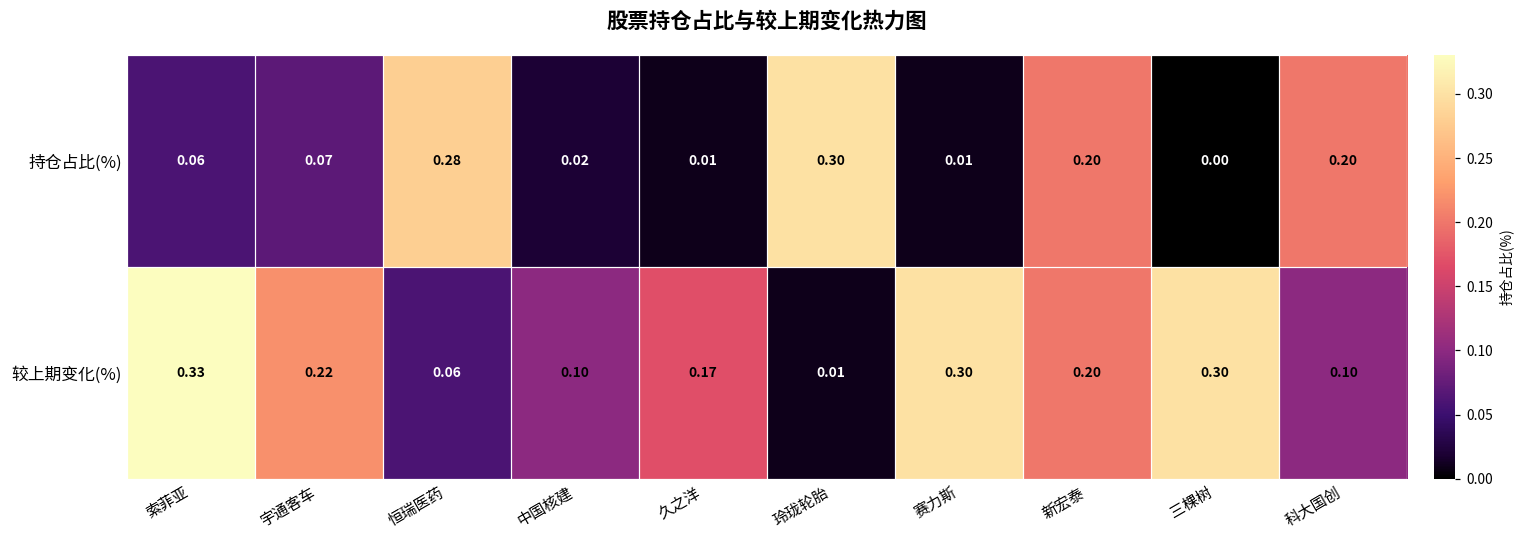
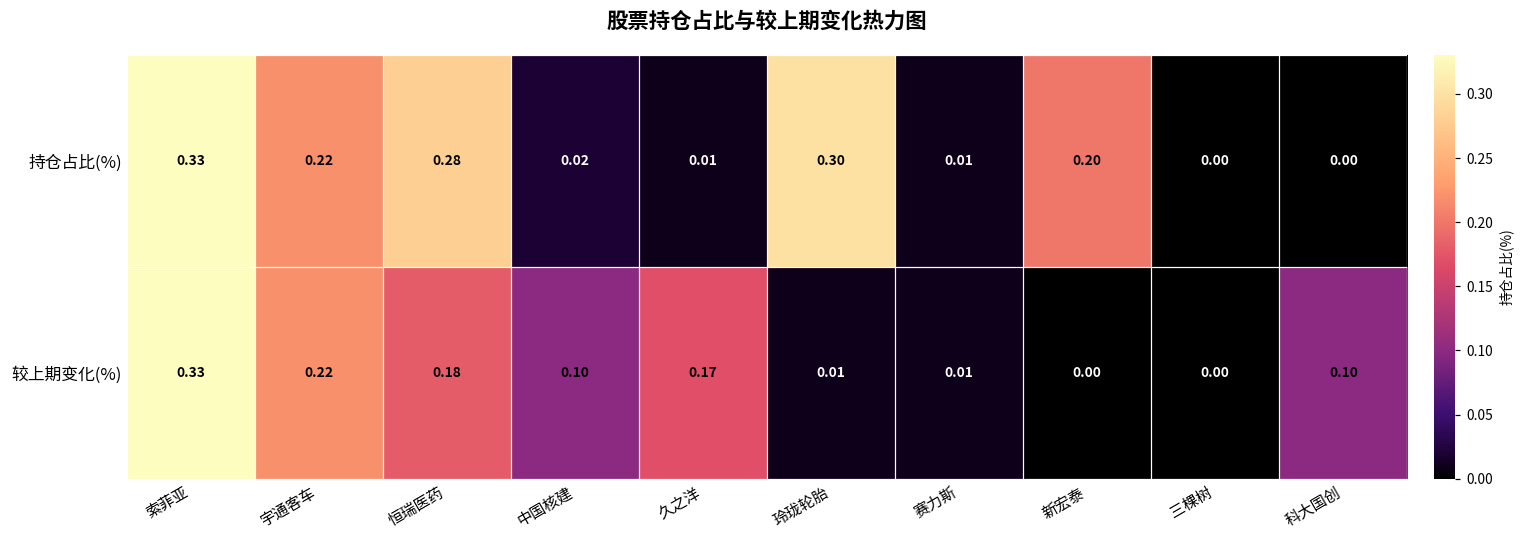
持仓占比(%), 索菲亚: 0.06 -> 0.33
持仓占比(%), 宇通客车: 0.07 -> 0.22
持仓占比(%), 科大国创: 0.20 -> 0.00
较上期变化(%), 恒瑞医药: 0.06 -> 0.18
较上期变化(%), 赛力斯: 0.30 -> 0.01
较上期变化(%), 新宏泰: 0.20 -> 0.00
较上期变化(%), 三棵树: 0.30 -> 0.00
